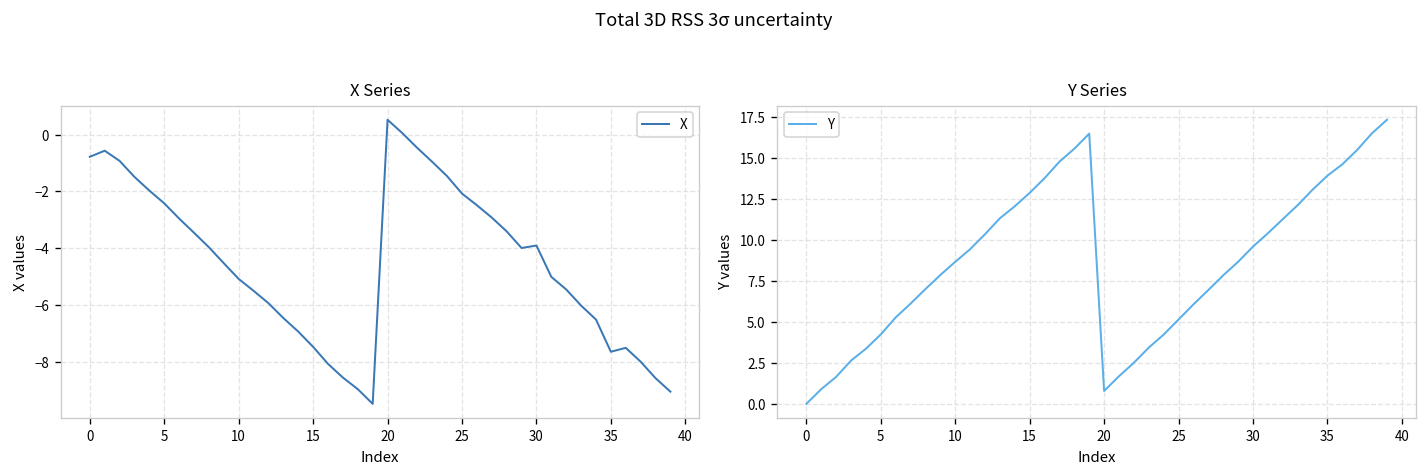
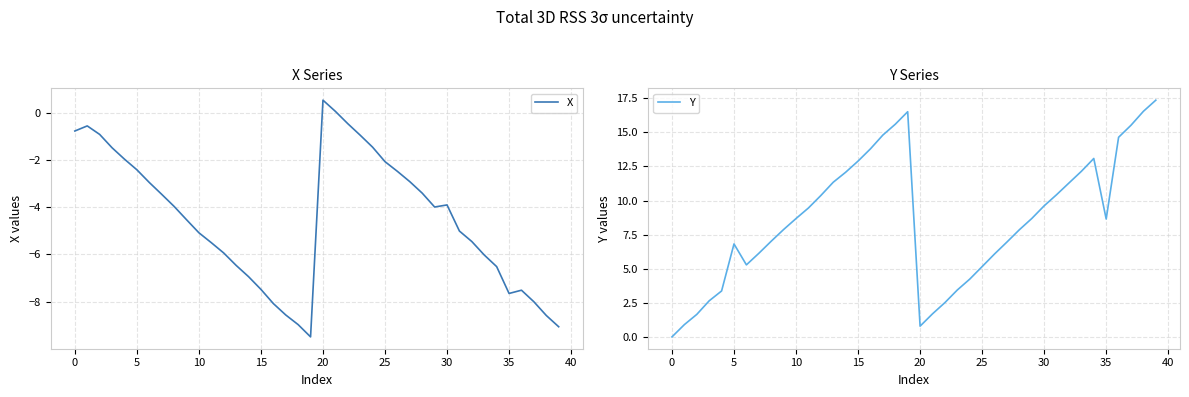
Y Series, 5: 4.3 -> 6.8
Y Series, 35: 13.9 -> 8.7
